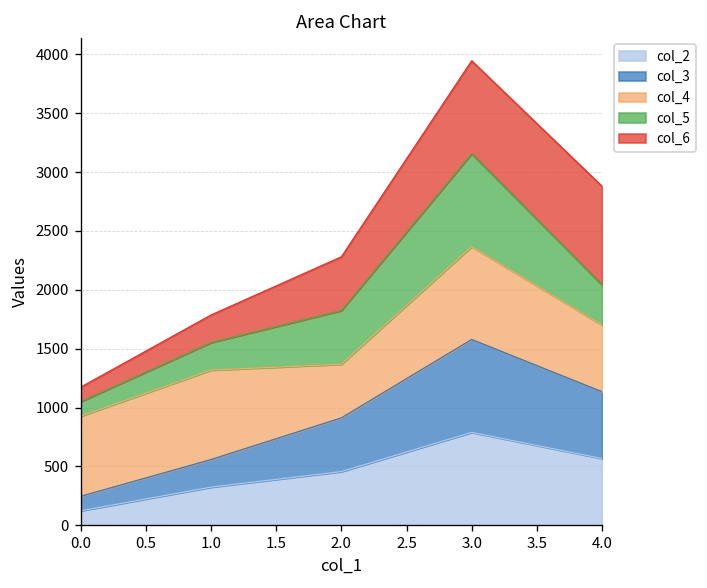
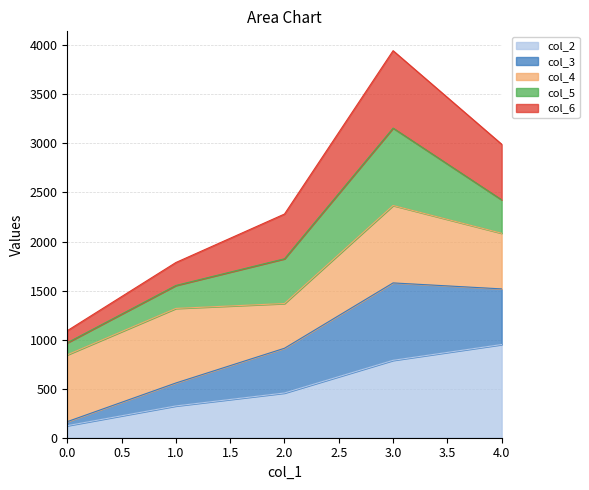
col_3, 0.0: 100 -> 0
col_2, 4.0: 600 -> 1000
col_6, 4.0: 800 -> 600
